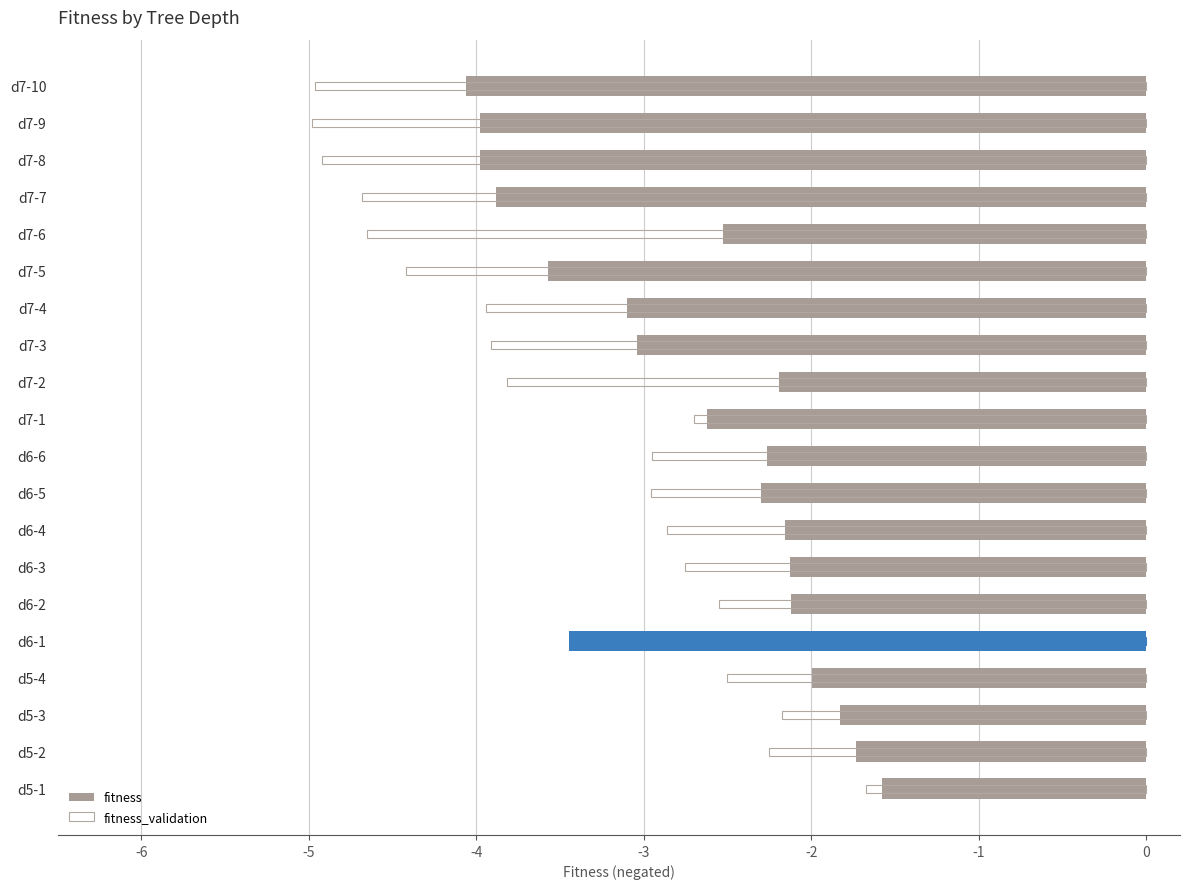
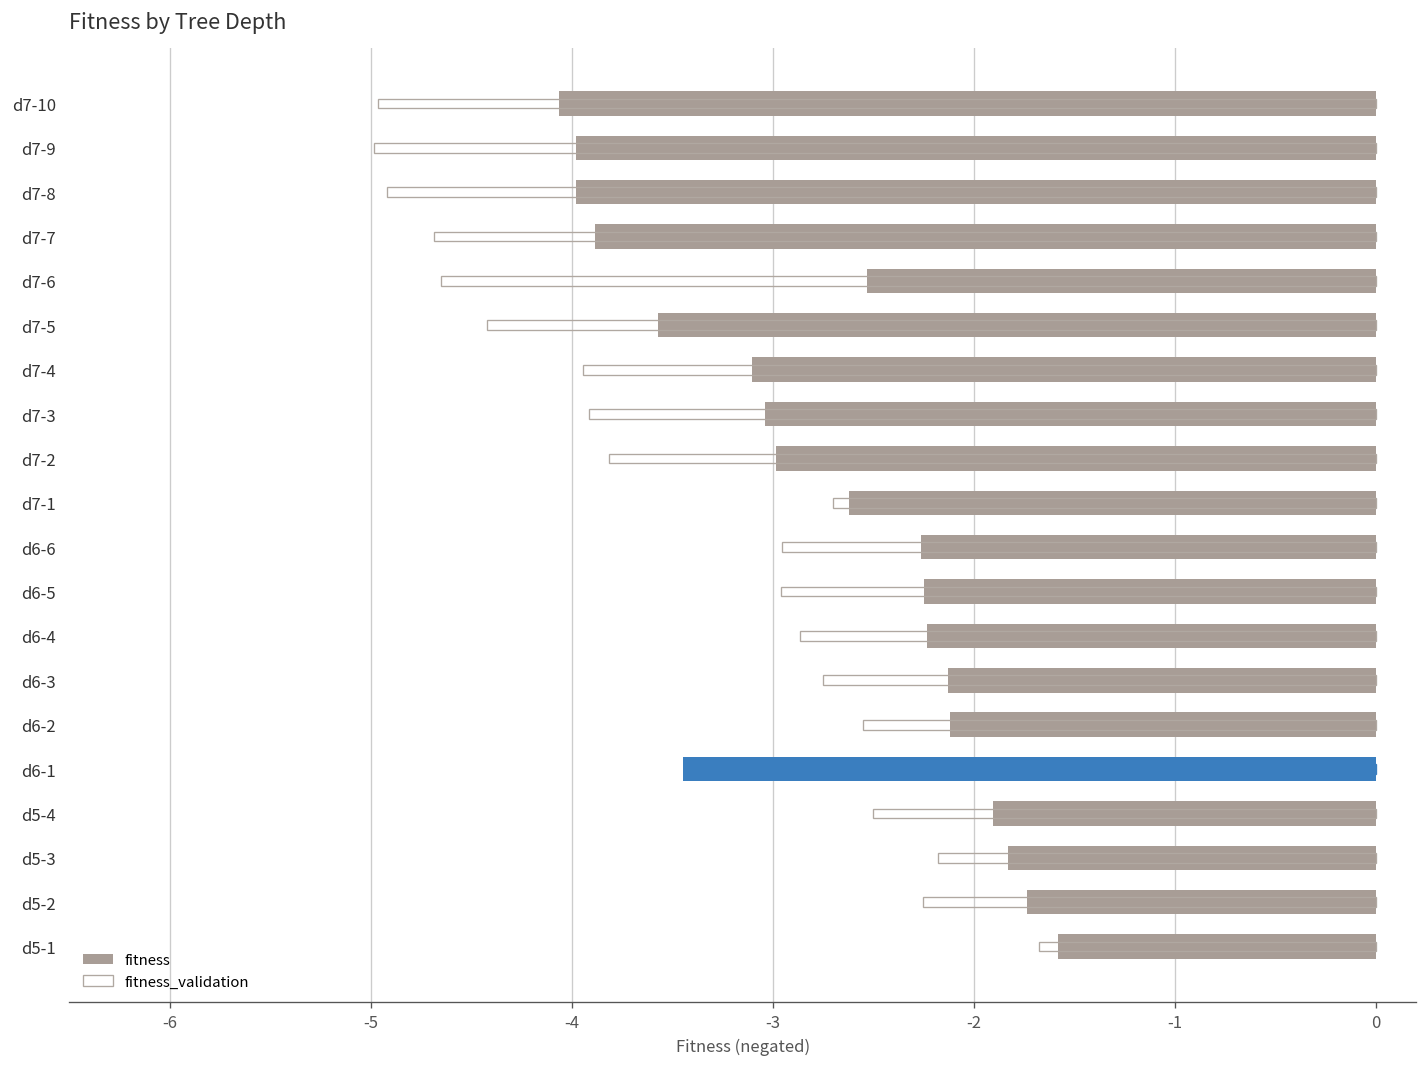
fitness, d7-2: -2.19 -> -2.98
fitness, d6-5: -2.30 -> -2.25
fitness, d6-4: -2.16 -> -2.23
fitness, d5-4: -2.00 -> -1.90
